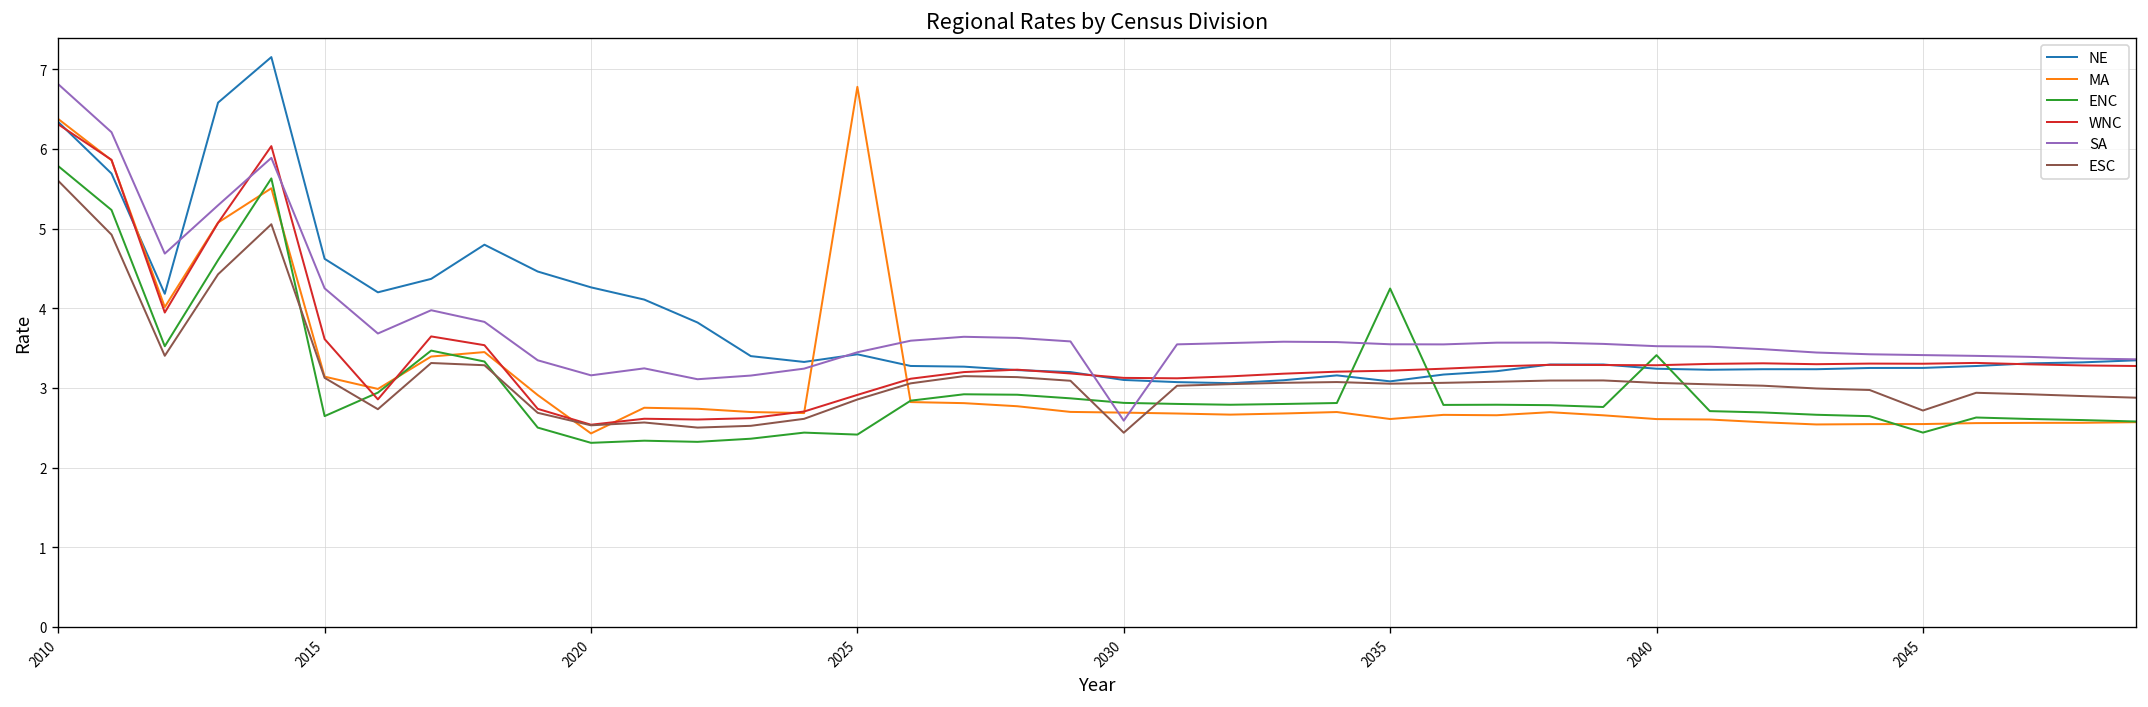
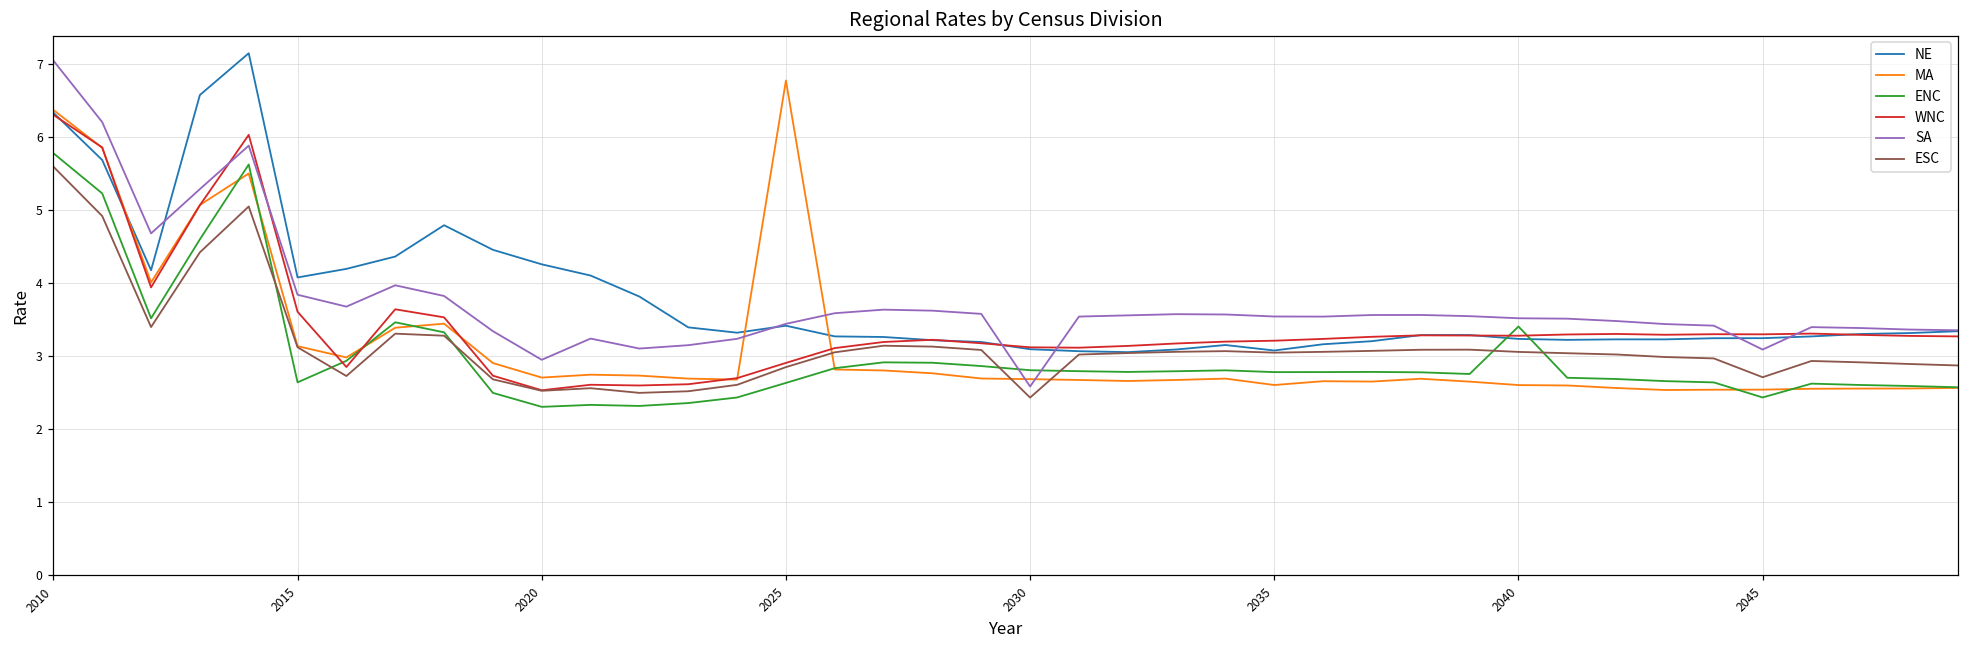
SA, 2010: 6.8 -> 7.1
NE, 2015: 4.6 -> 4.1
SA, 2015: 4.3 -> 3.8
MA, 2020: 2.4 -> 2.7
SA, 2020: 3.2 -> 3.0
ENC, 2025: 2.4 -> 2.6
ENC, 2035: 4.2 -> 2.8
SA, 2045: 3.4 -> 3.1
